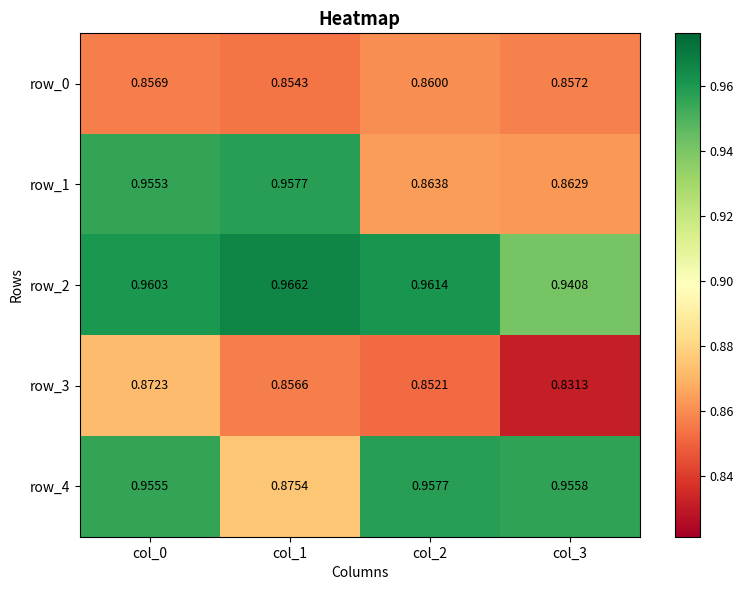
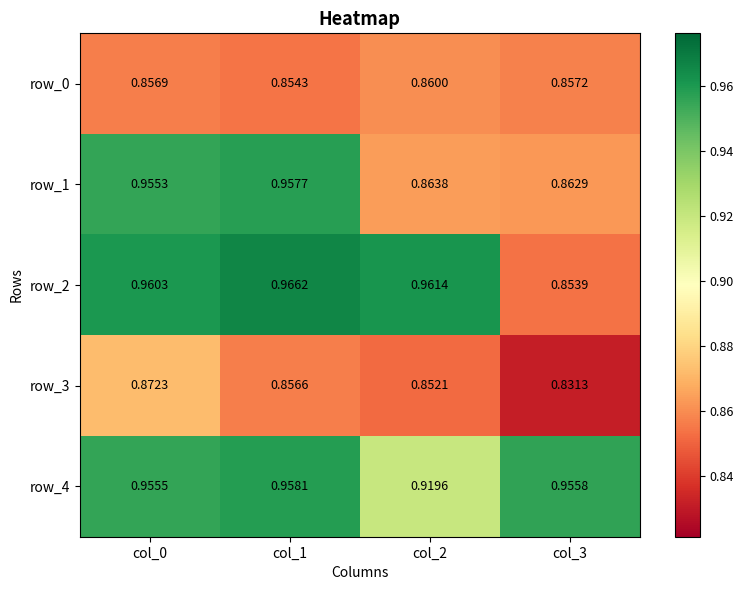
row_2, col_3: 0.9408 -> 0.8539
row_4, col_1: 0.8754 -> 0.9581
row_4, col_2: 0.9577 -> 0.9196
